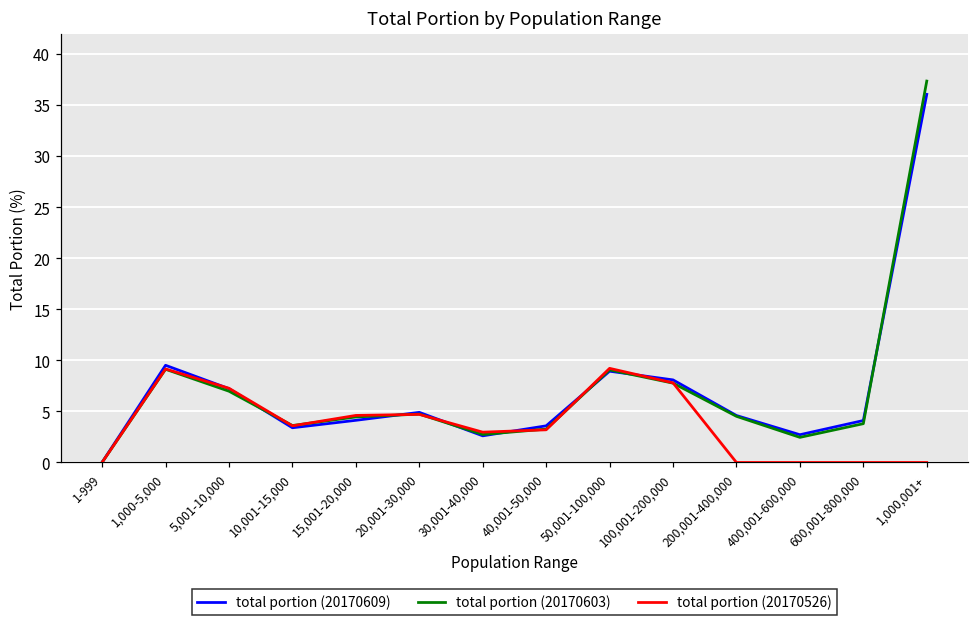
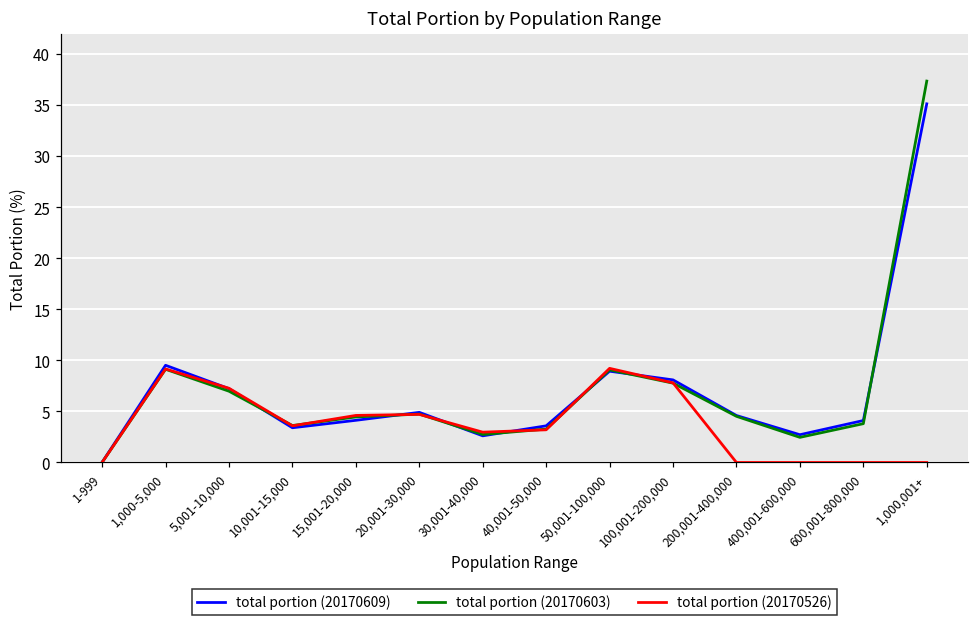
total portion (20170609), 1,000,001+: 36 -> 35
